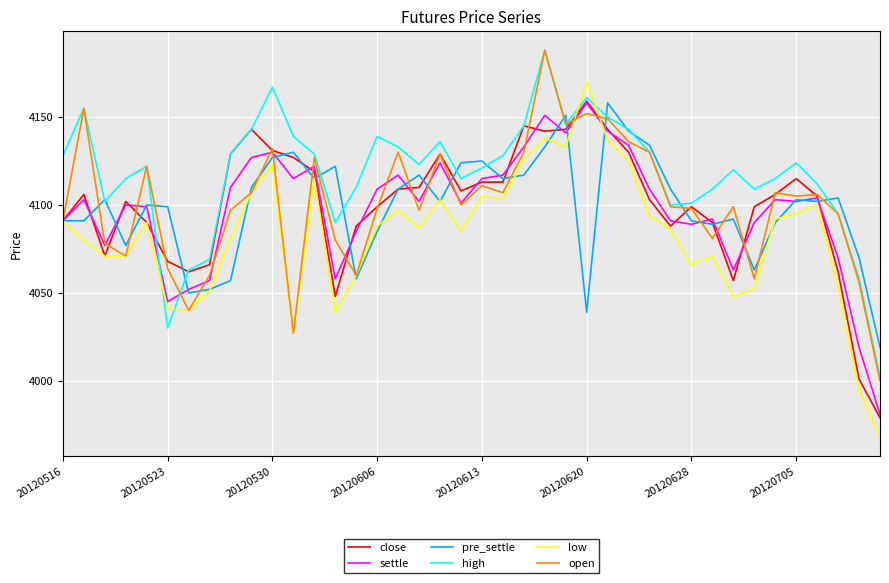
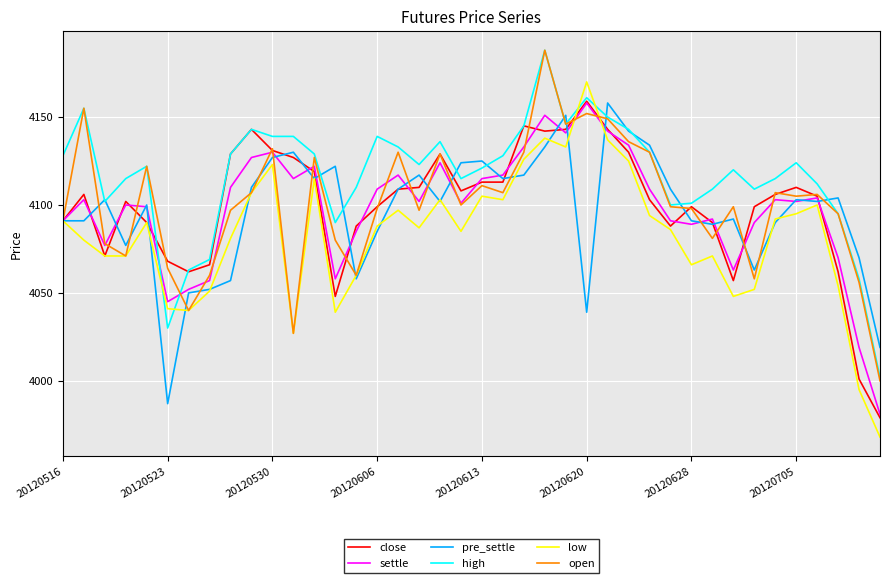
pre_settle, 20120523: 4099 -> 3987
high, 20120530: 4167 -> 4139
close, 20120705: 4115 -> 4110
